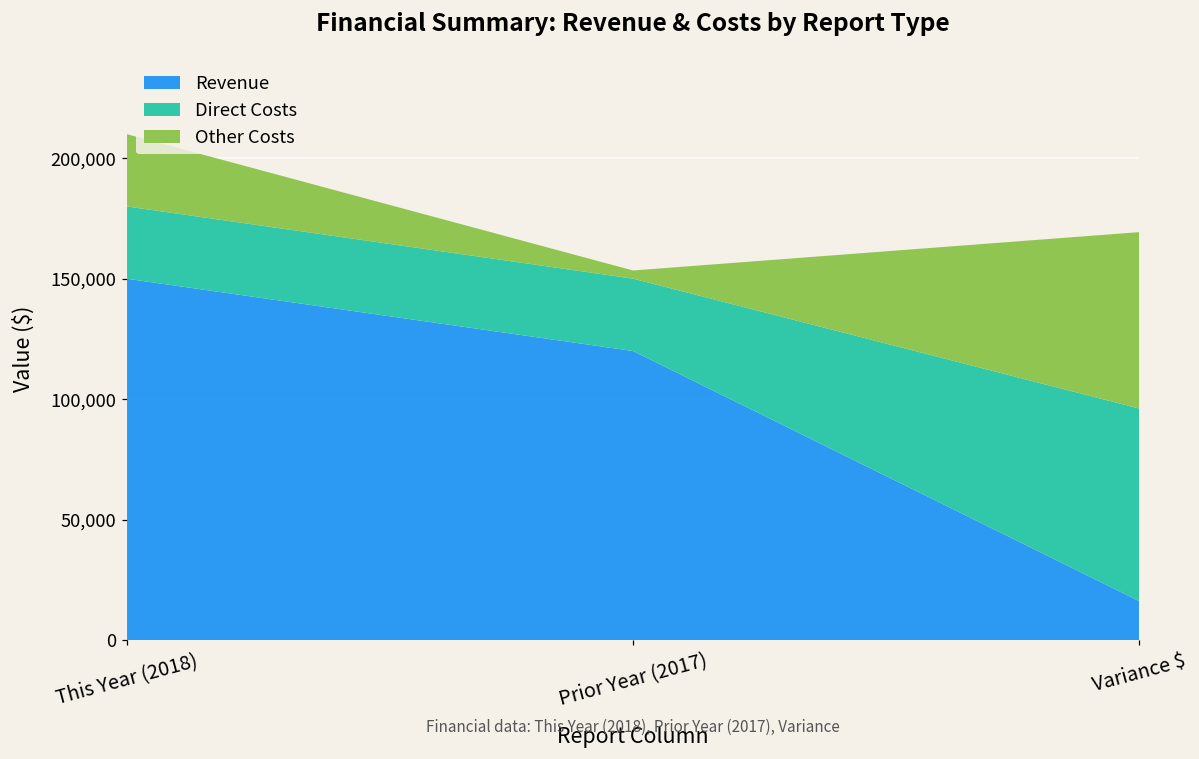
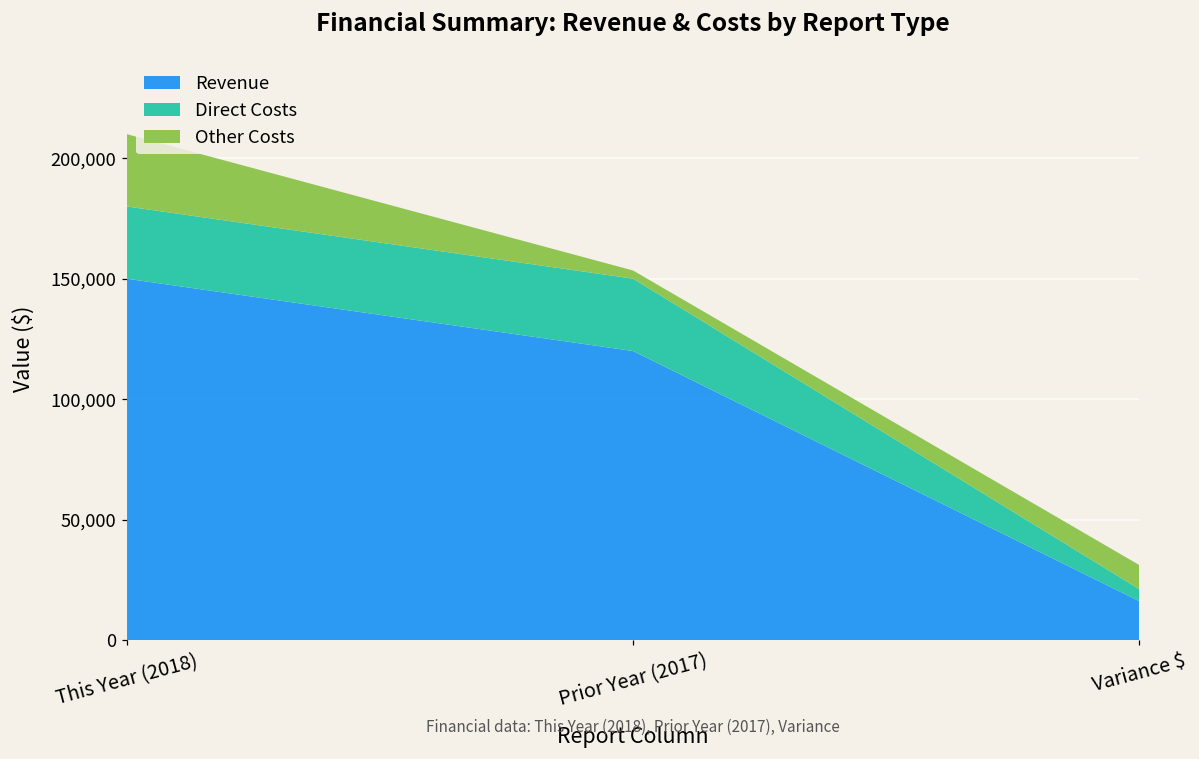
Direct Costs, Variance $: 80,000 -> 5,000
Other Costs, Variance $: 73,000 -> 10,000
